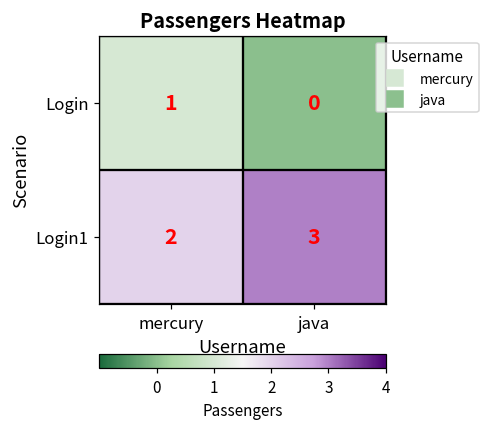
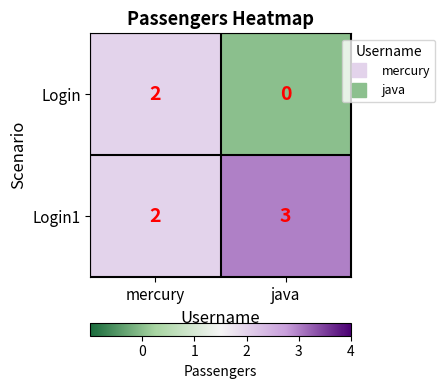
Login, mercury: 1 -> 2
